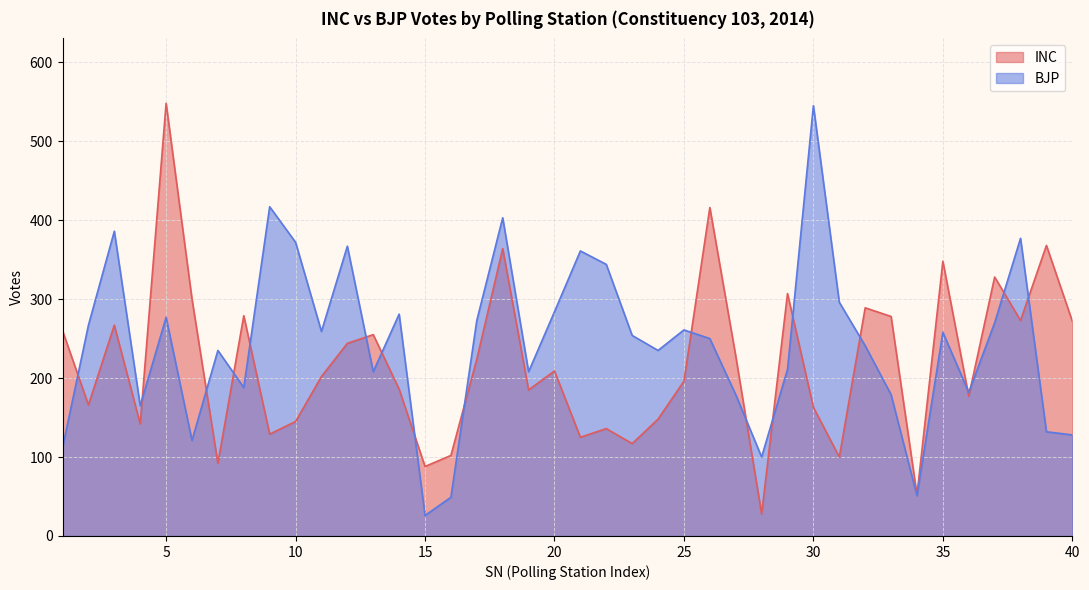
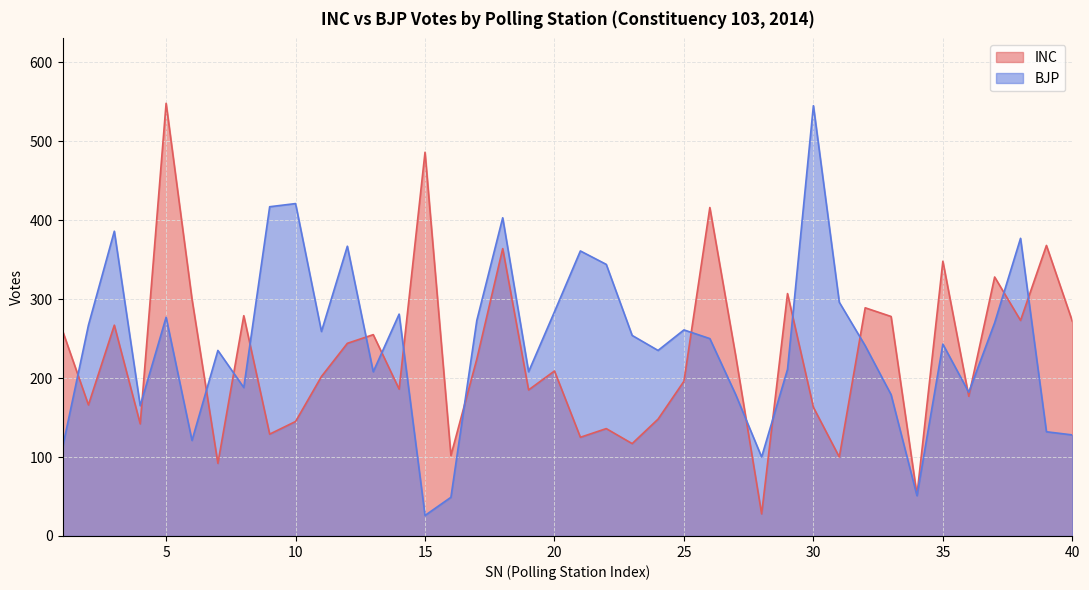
BJP, 10: 370 -> 420
INC, 15: 90 -> 490
BJP, 35: 260 -> 240
